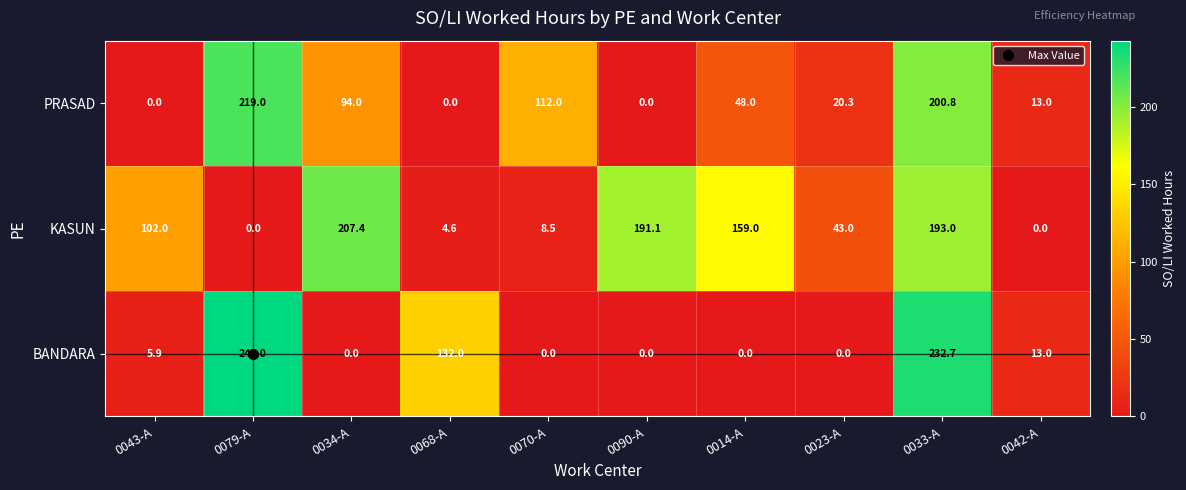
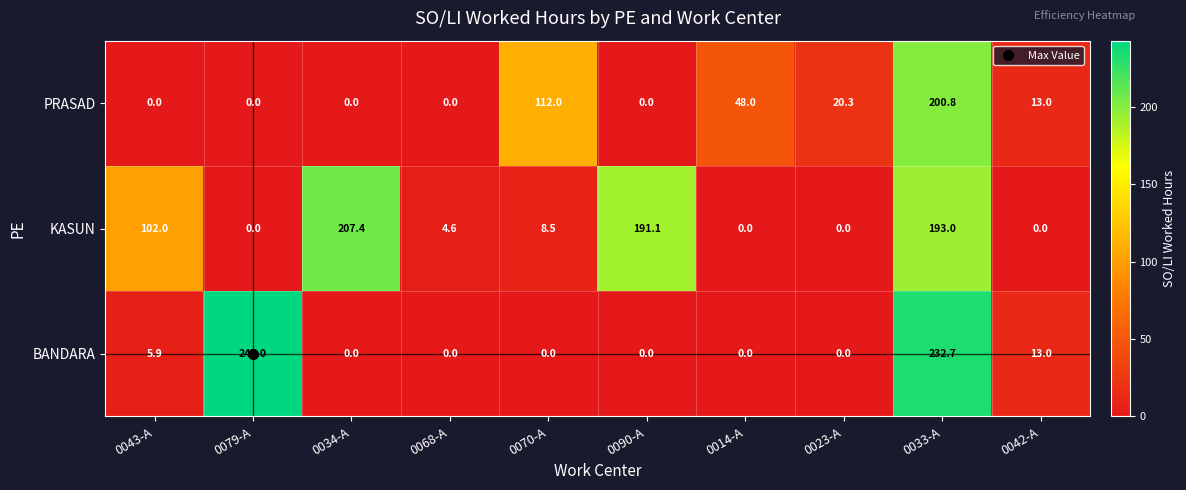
PRASAD, 0079-A: 219.0 -> 0.0
PRASAD, 0034-A: 94.0 -> 0.0
KASUN, 0014-A: 159.0 -> 0.0
KASUN, 0023-A: 43.0 -> 0.0
BANDARA, 0068-A: 132.0 -> 0.0
